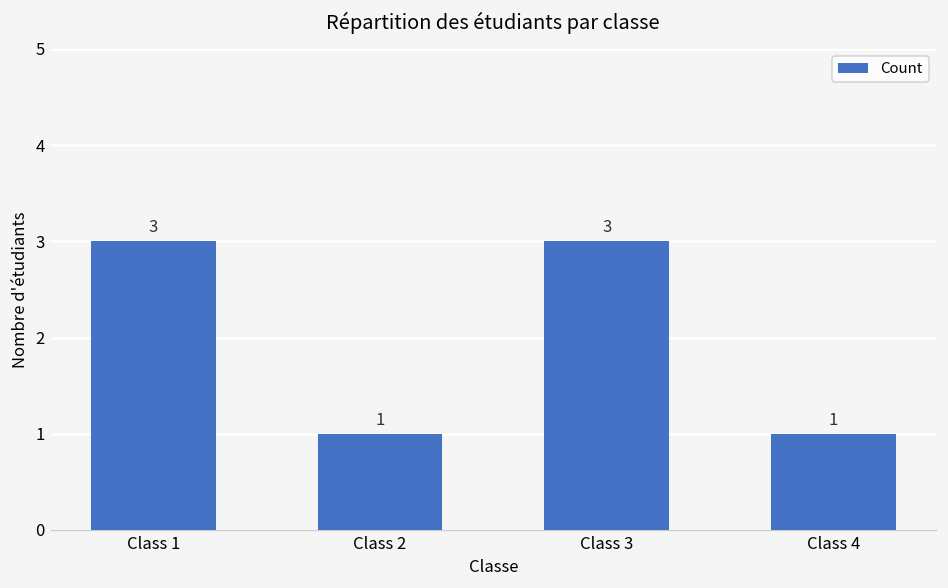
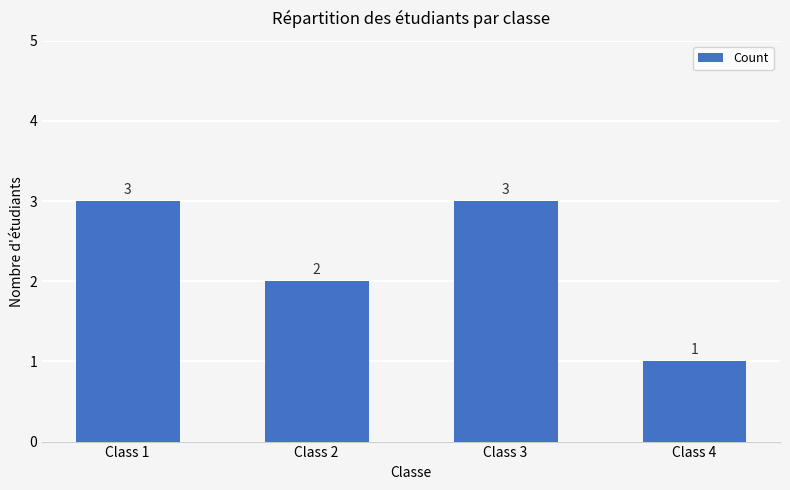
Class 2: 1 -> 2
